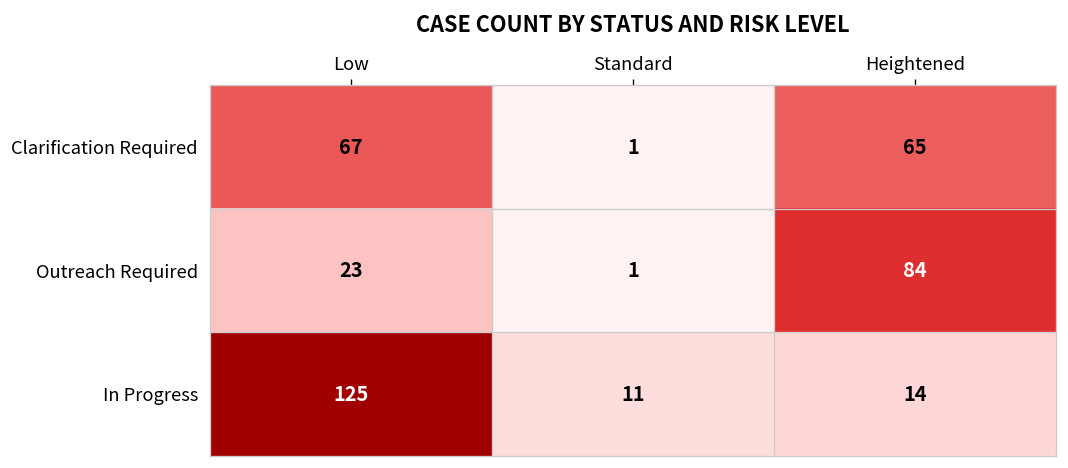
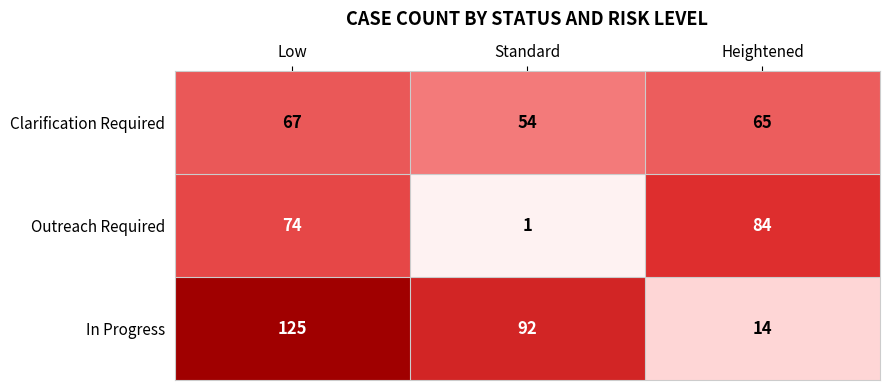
Clarification Required, Standard: 1 -> 54
Outreach Required, Low: 23 -> 74
In Progress, Standard: 11 -> 92
